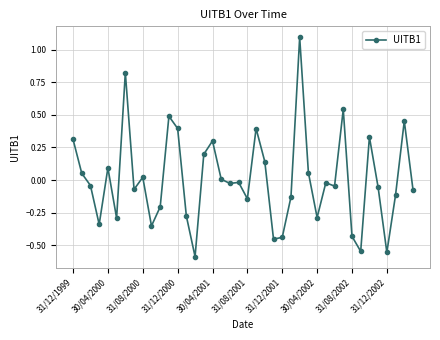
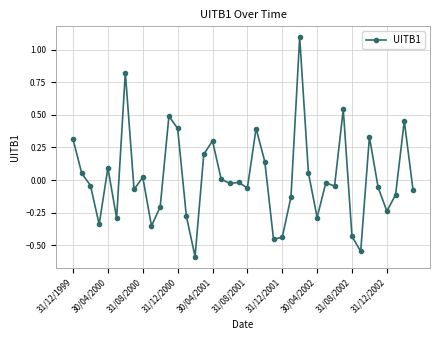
31/08/2001: -0.14 -> -0.06
31/12/2002: -0.56 -> -0.24
